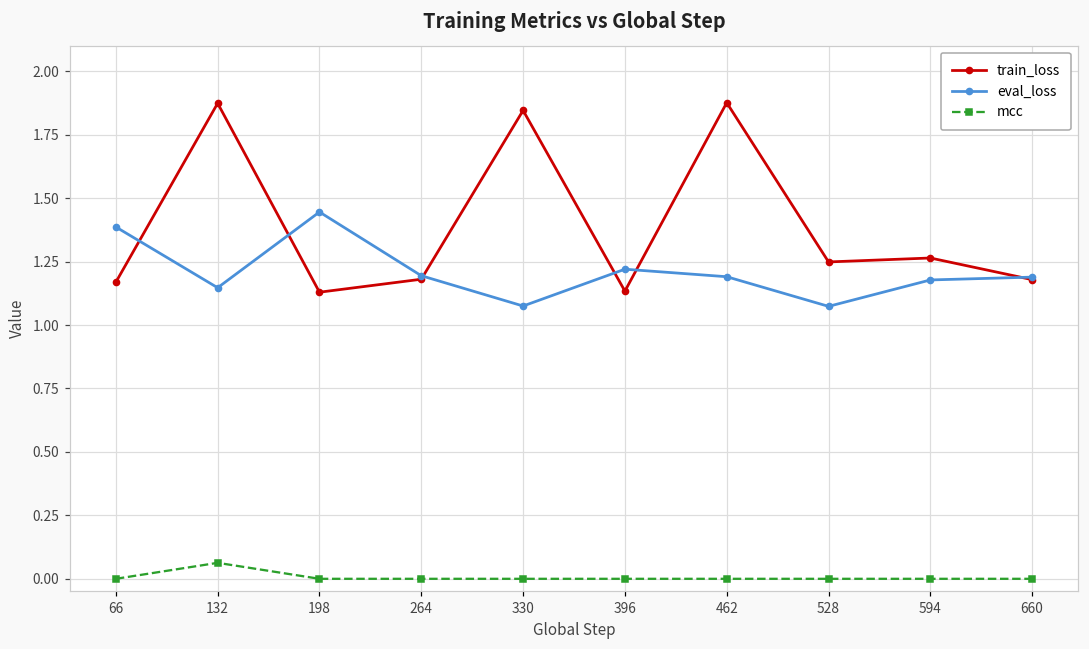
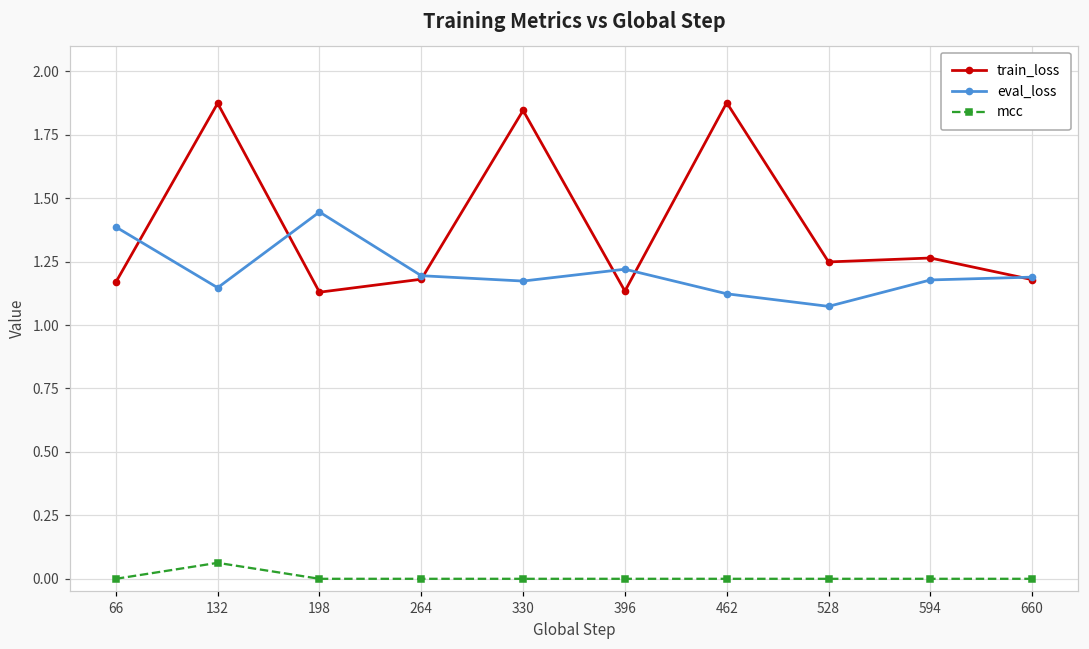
eval_loss, 330: 1.07 -> 1.17
eval_loss, 462: 1.19 -> 1.12
